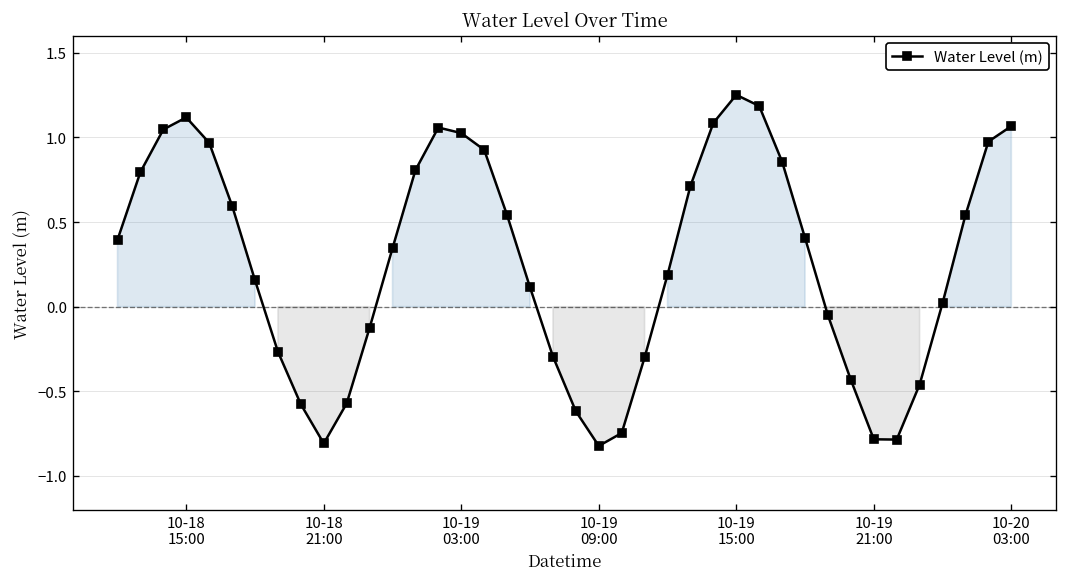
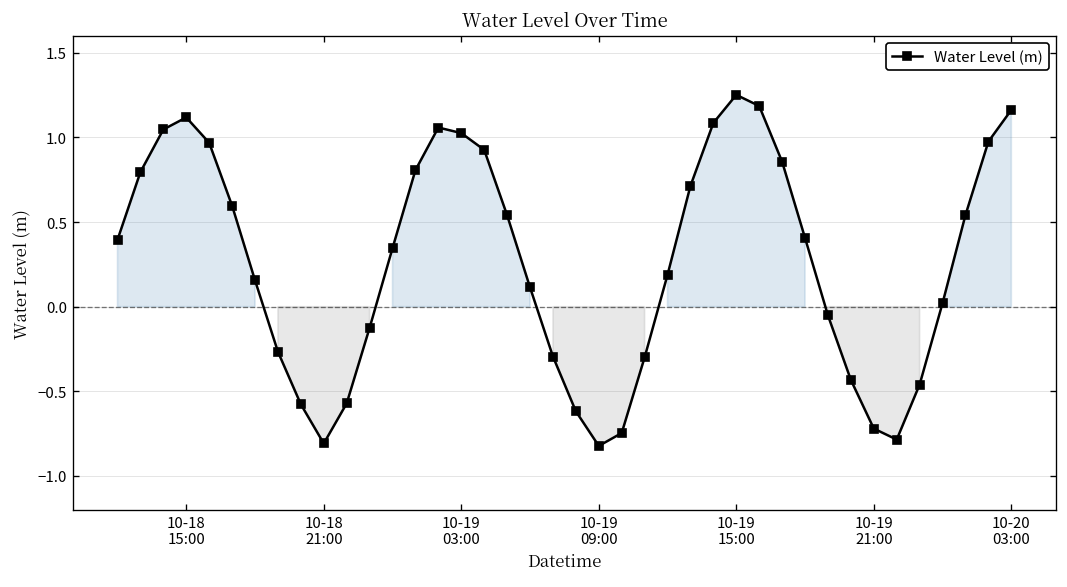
10-19 21:00: -0.78 -> -0.72
10-20 03:00: 1.07 -> 1.16
